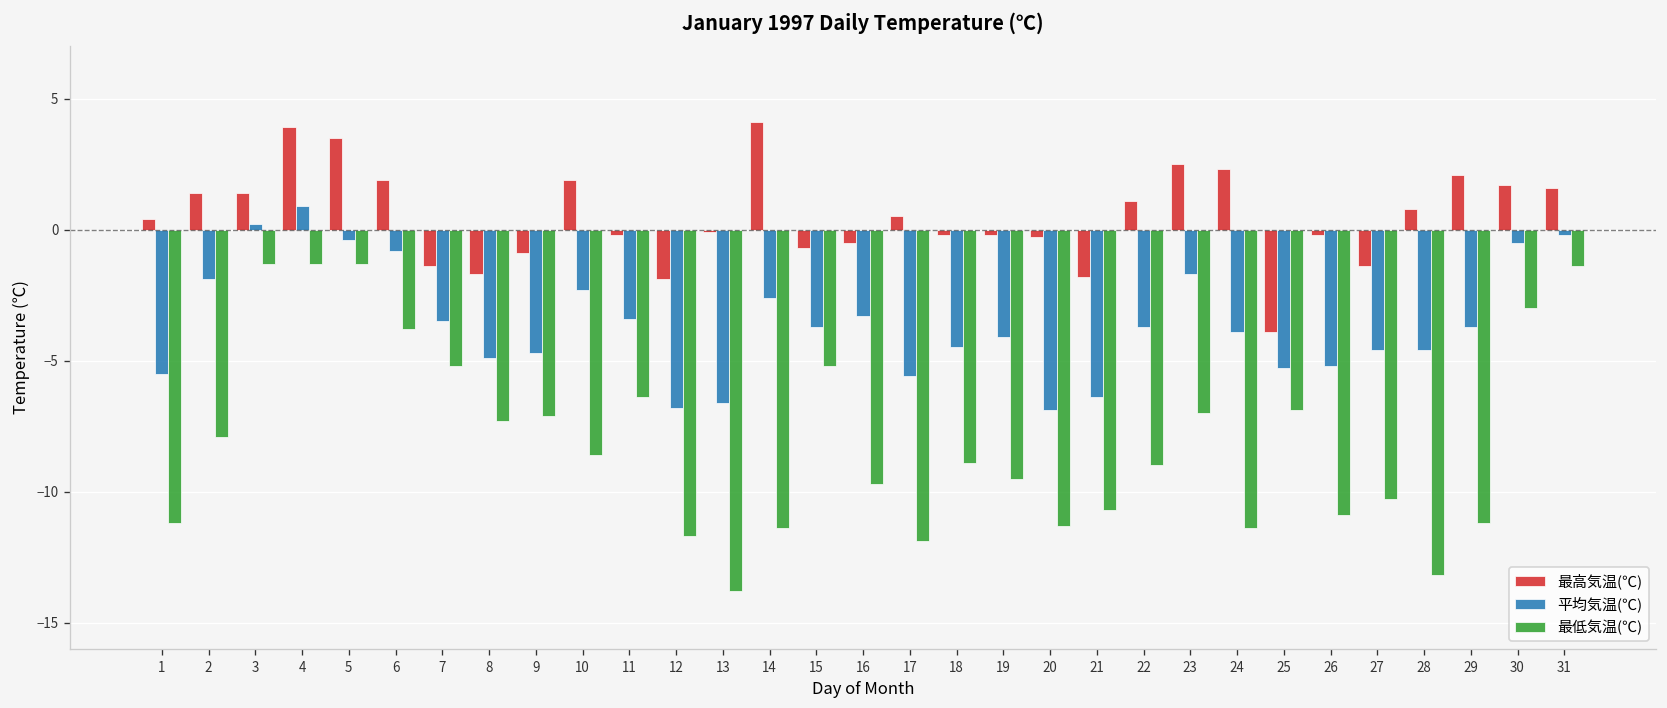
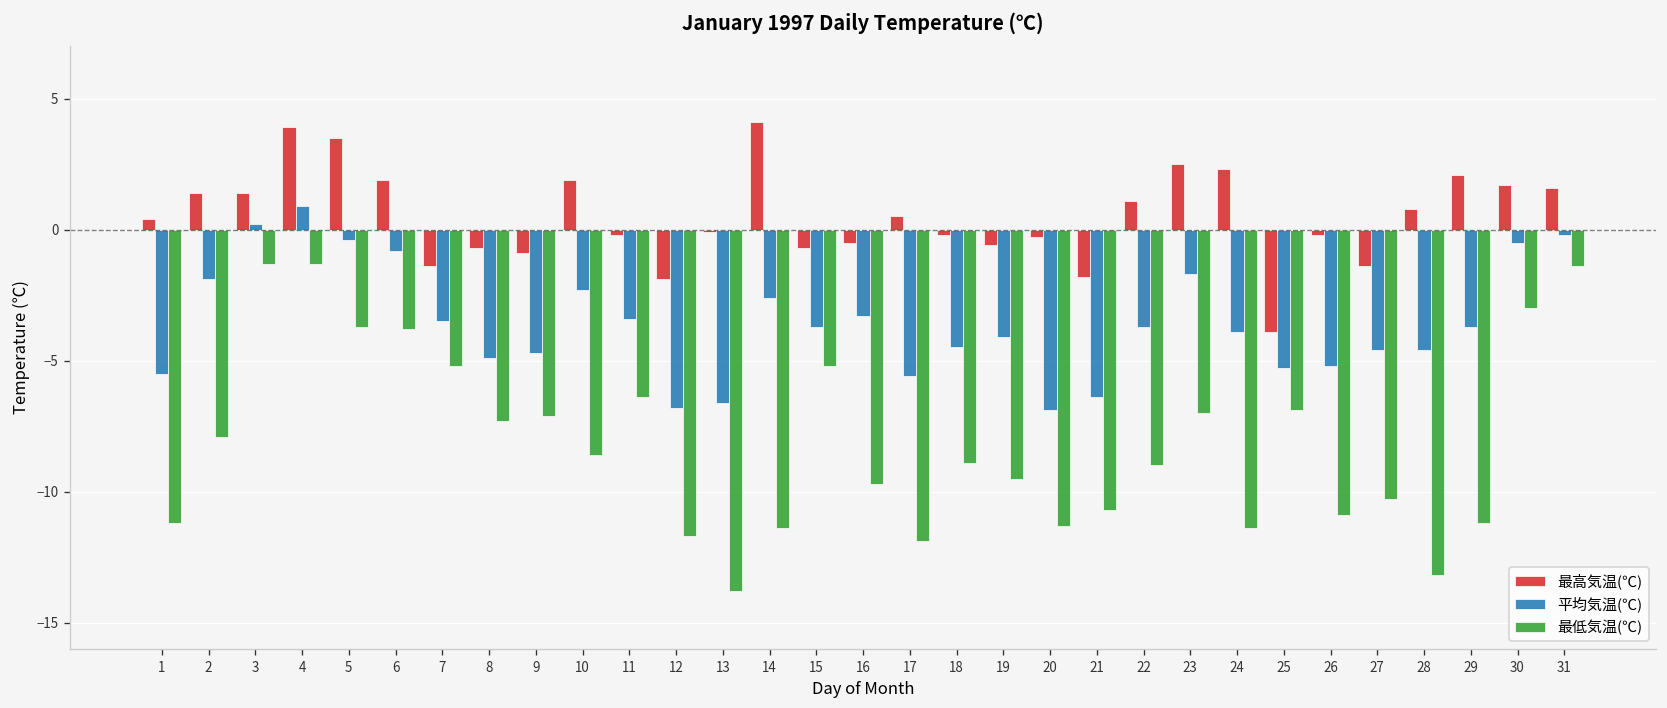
最低気温(℃), 5: -1.3 -> -3.7
最高気温(℃), 8: -1.7 -> -0.7
最高気温(℃), 19: -0.2 -> -0.6
